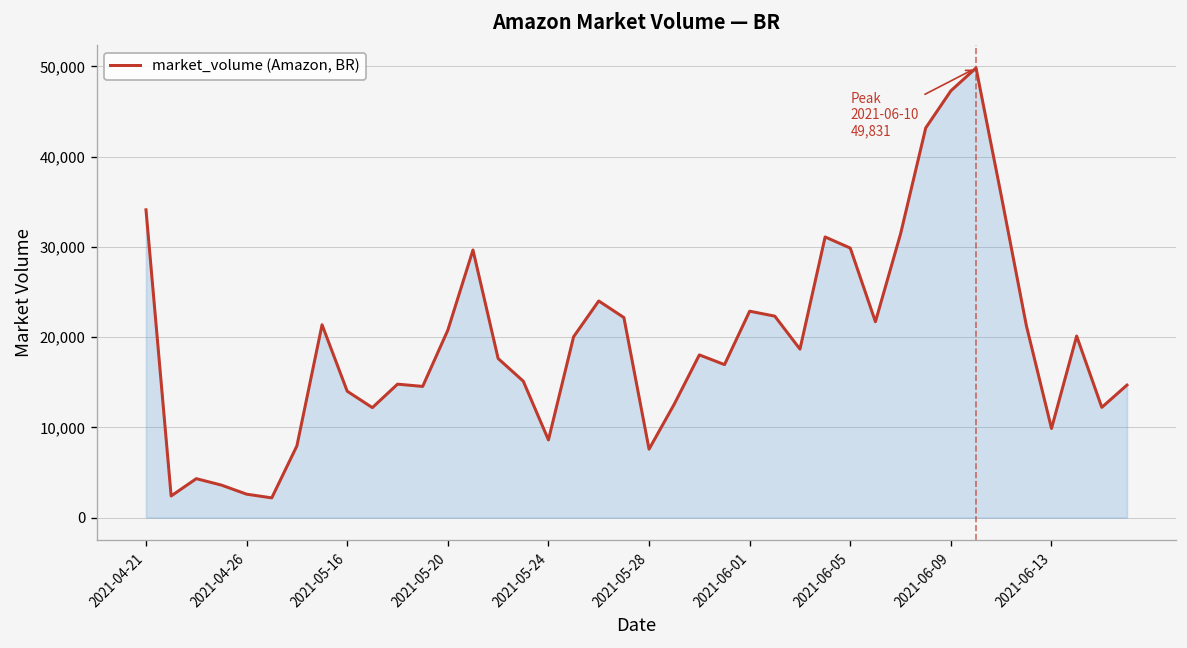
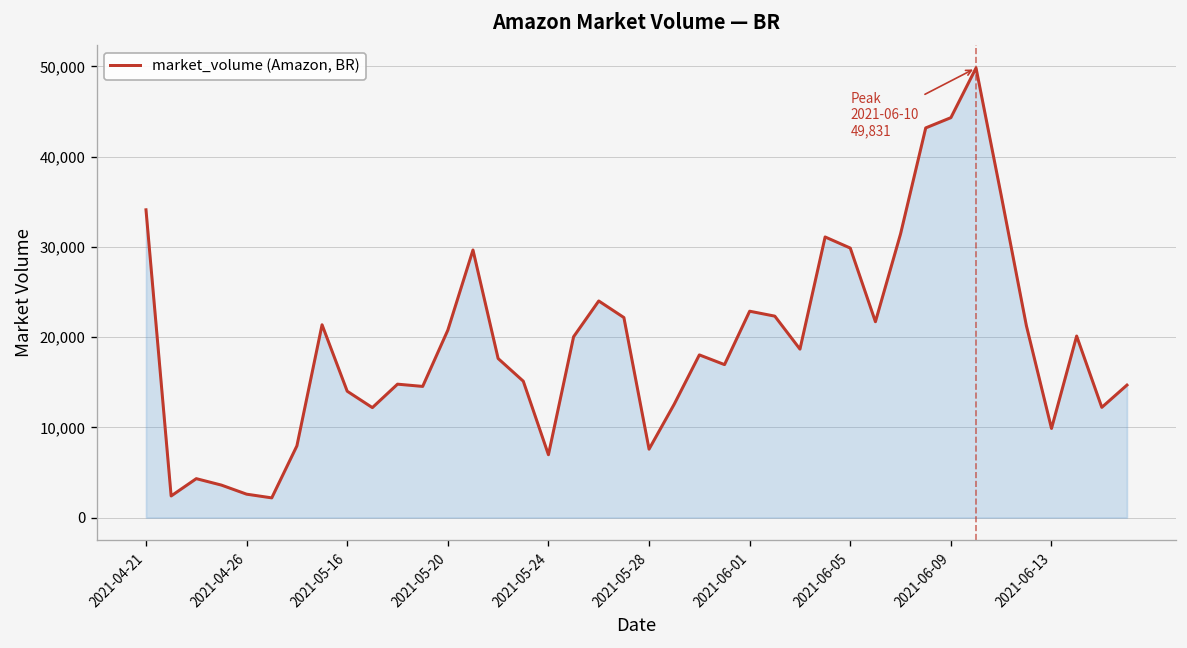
2021-05-24: 9,000 -> 7,000
2021-06-09: 47,000 -> 44,000
